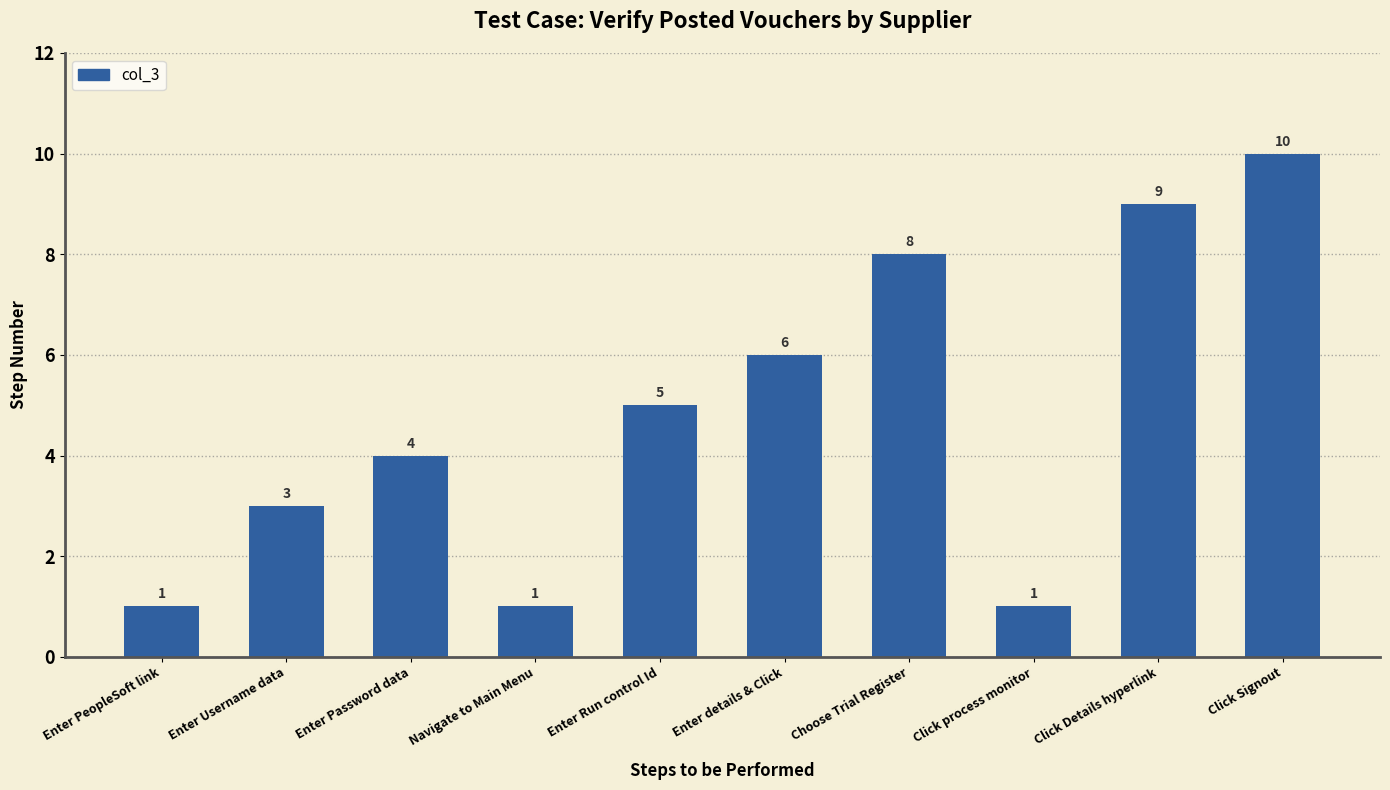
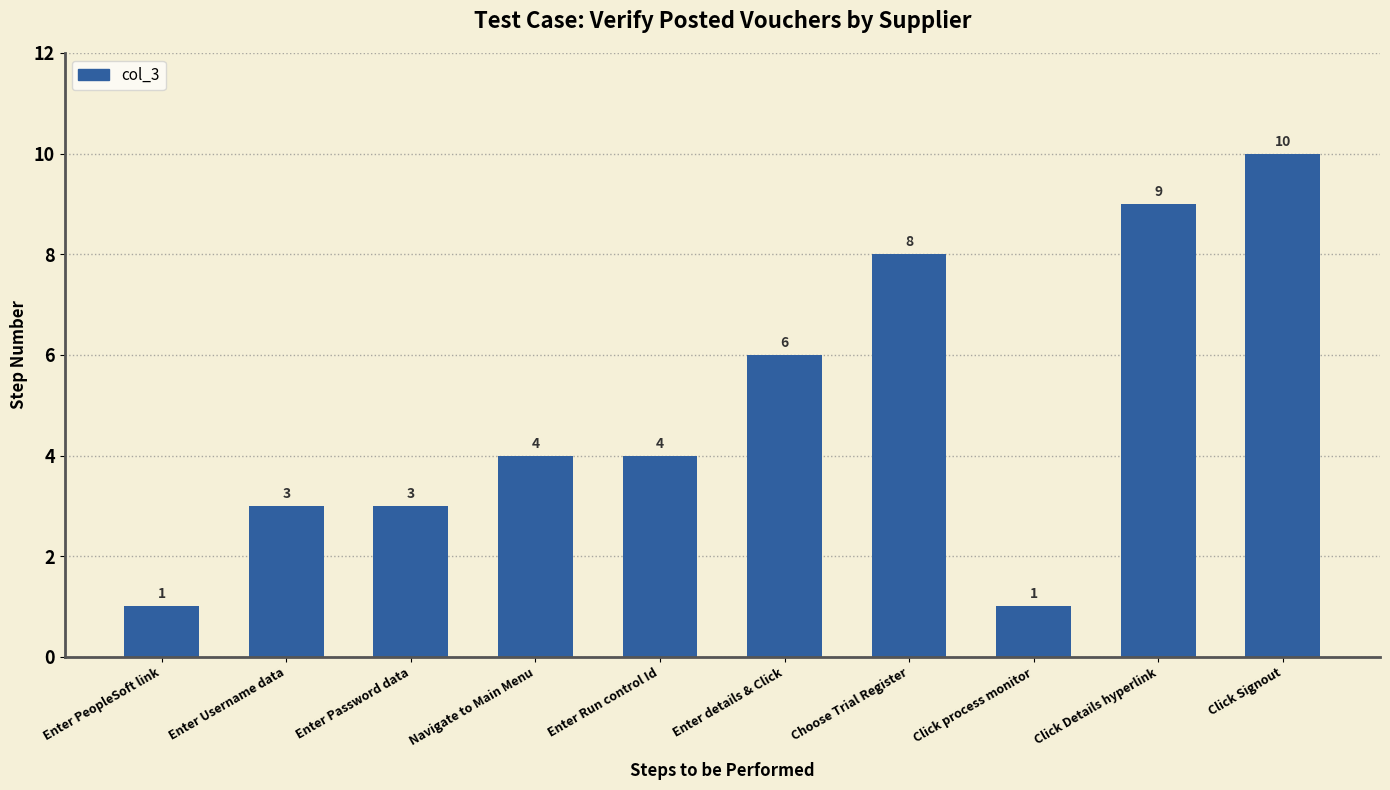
Enter Password data: 4 -> 3
Navigate to Main Menu: 1 -> 4
Enter Run control Id: 5 -> 4
